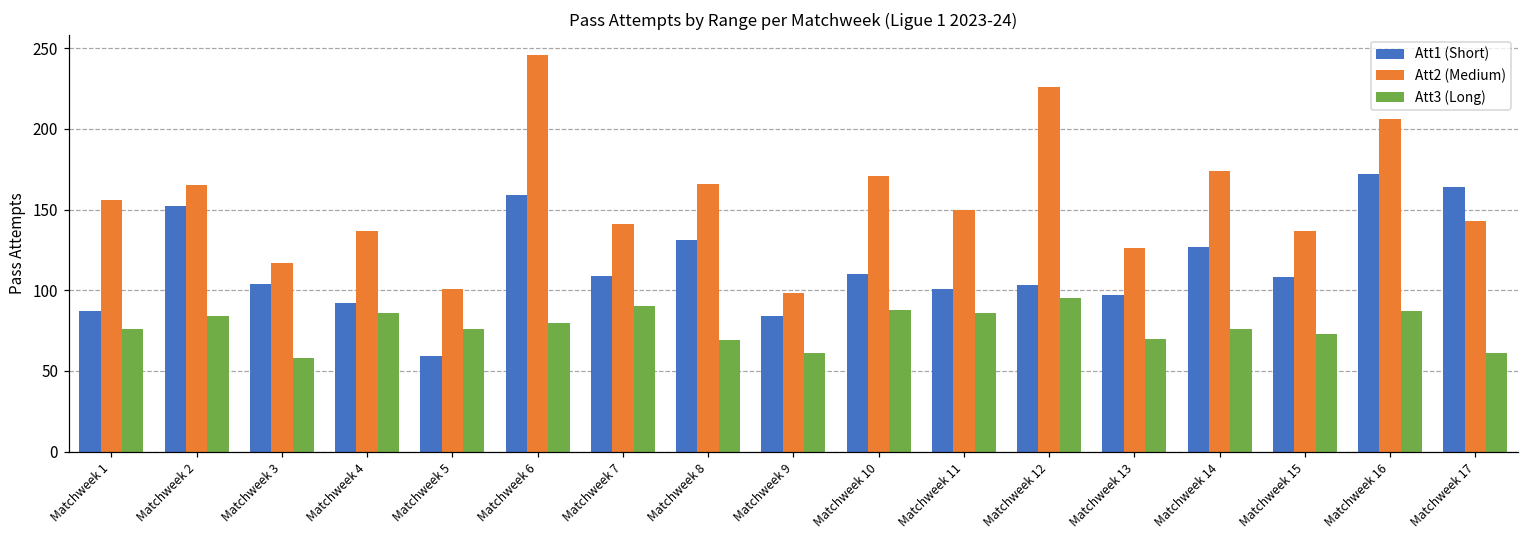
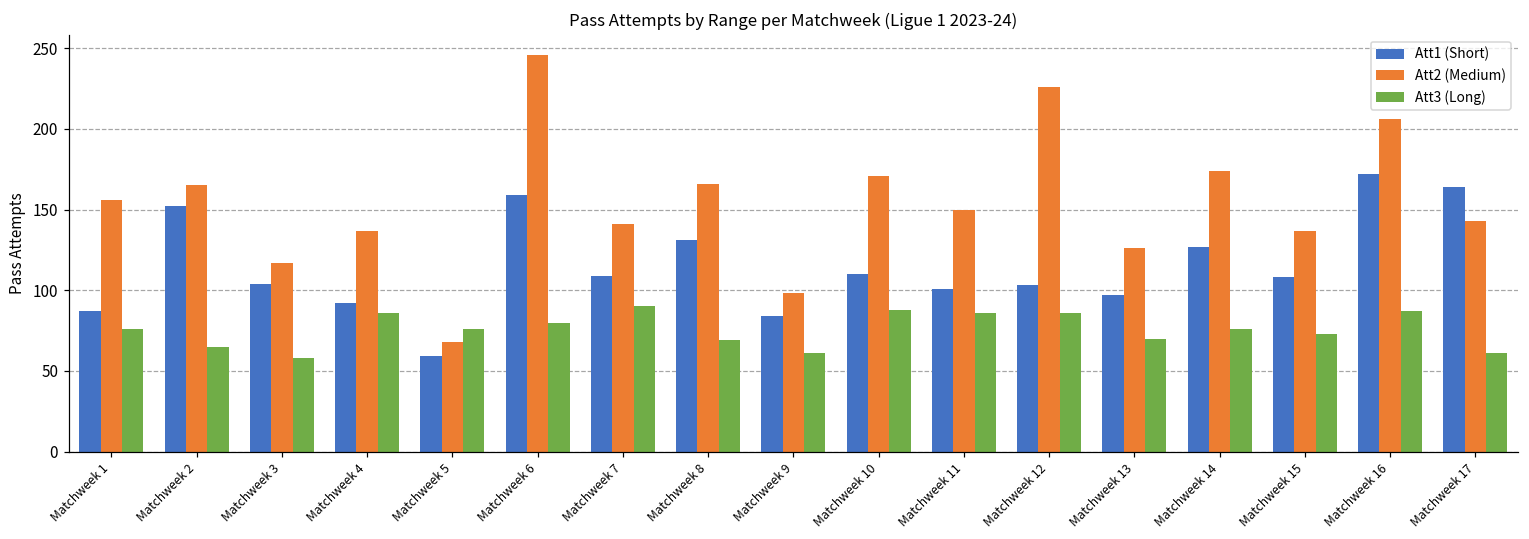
Att3 (Long), Matchweek 2: 84 -> 65
Att2 (Medium), Matchweek 5: 101 -> 68
Att3 (Long), Matchweek 12: 95 -> 86
